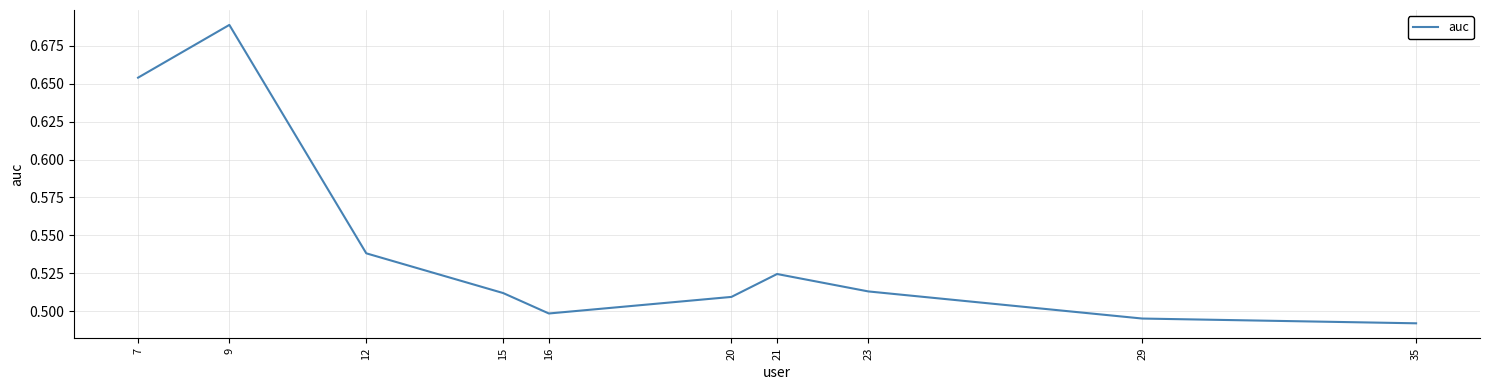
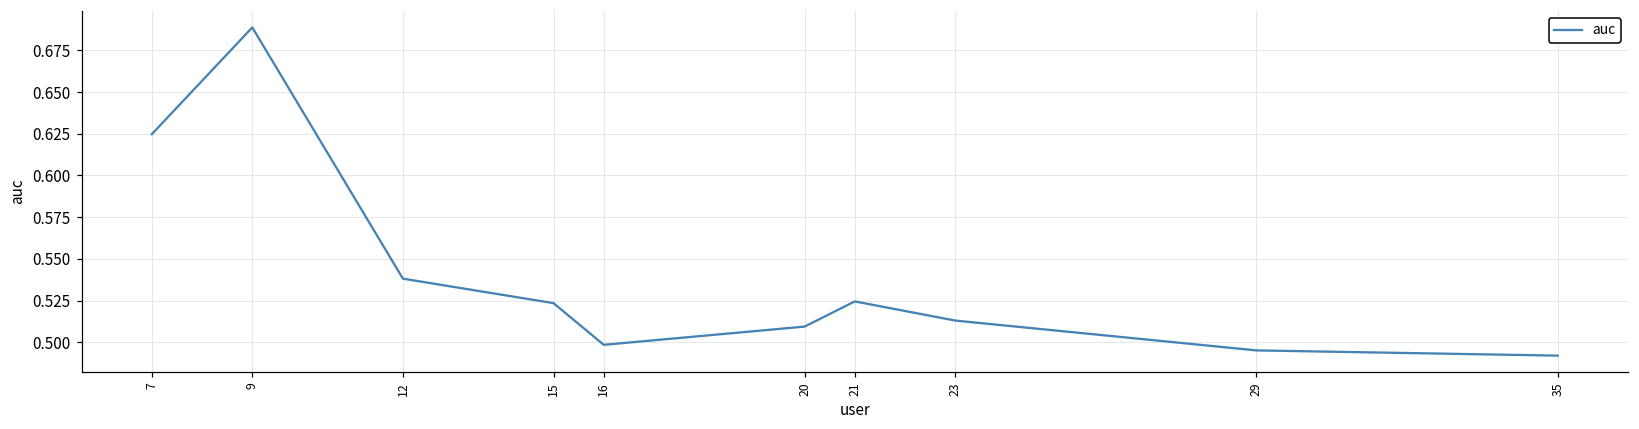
7: 0.654 -> 0.625
15: 0.512 -> 0.524
